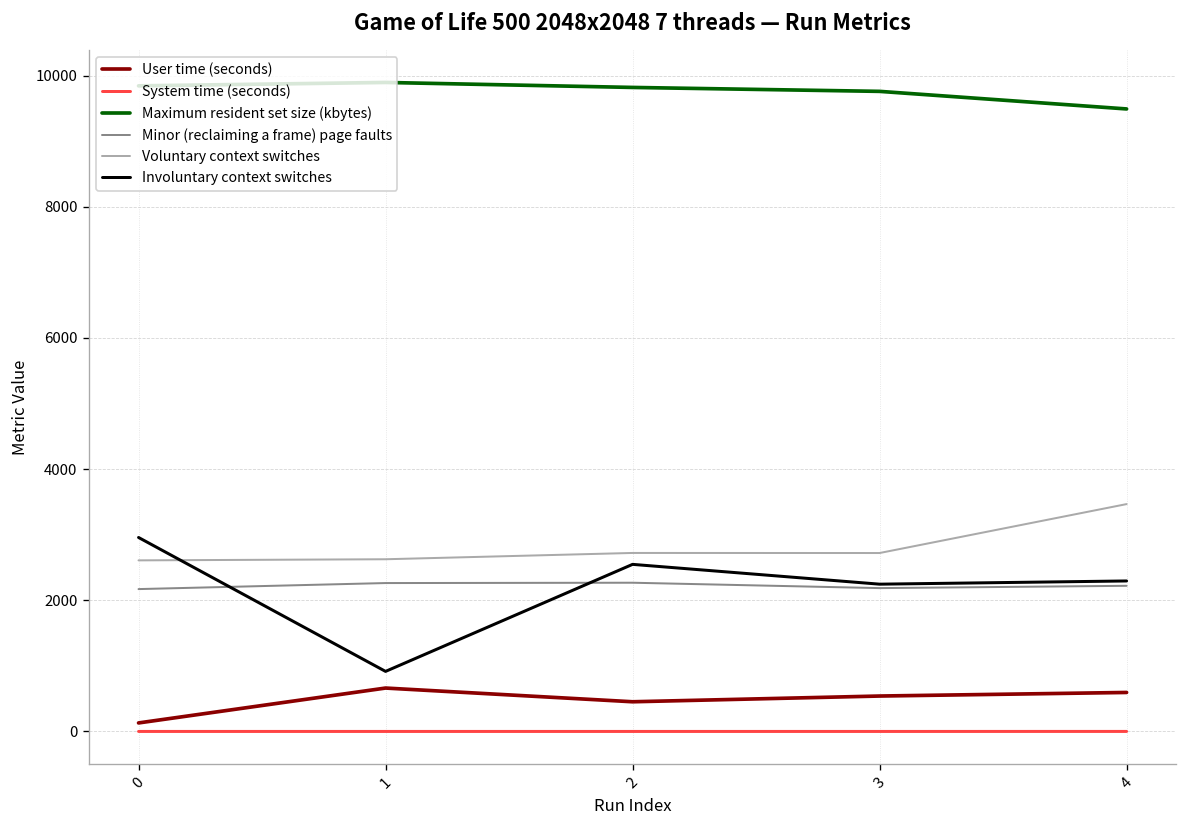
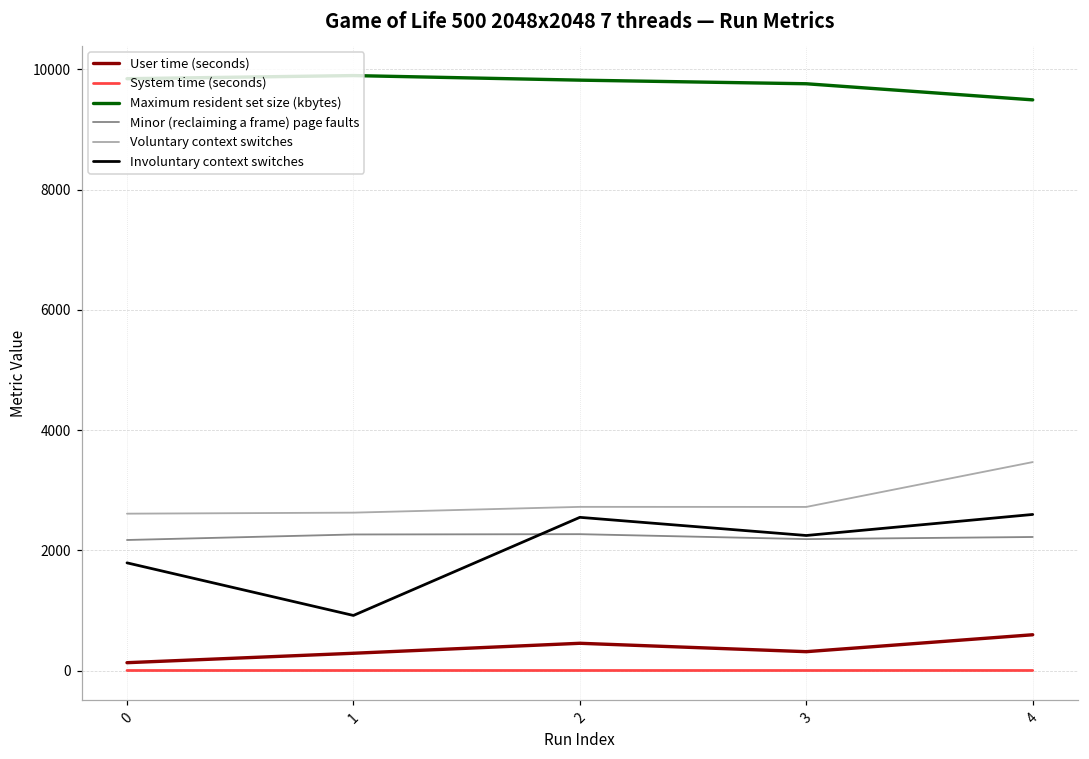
Involuntary context switches, 0: 3000 -> 1800
User time (seconds), 1: 700 -> 300
User time (seconds), 3: 500 -> 300
Involuntary context switches, 4: 2300 -> 2600
